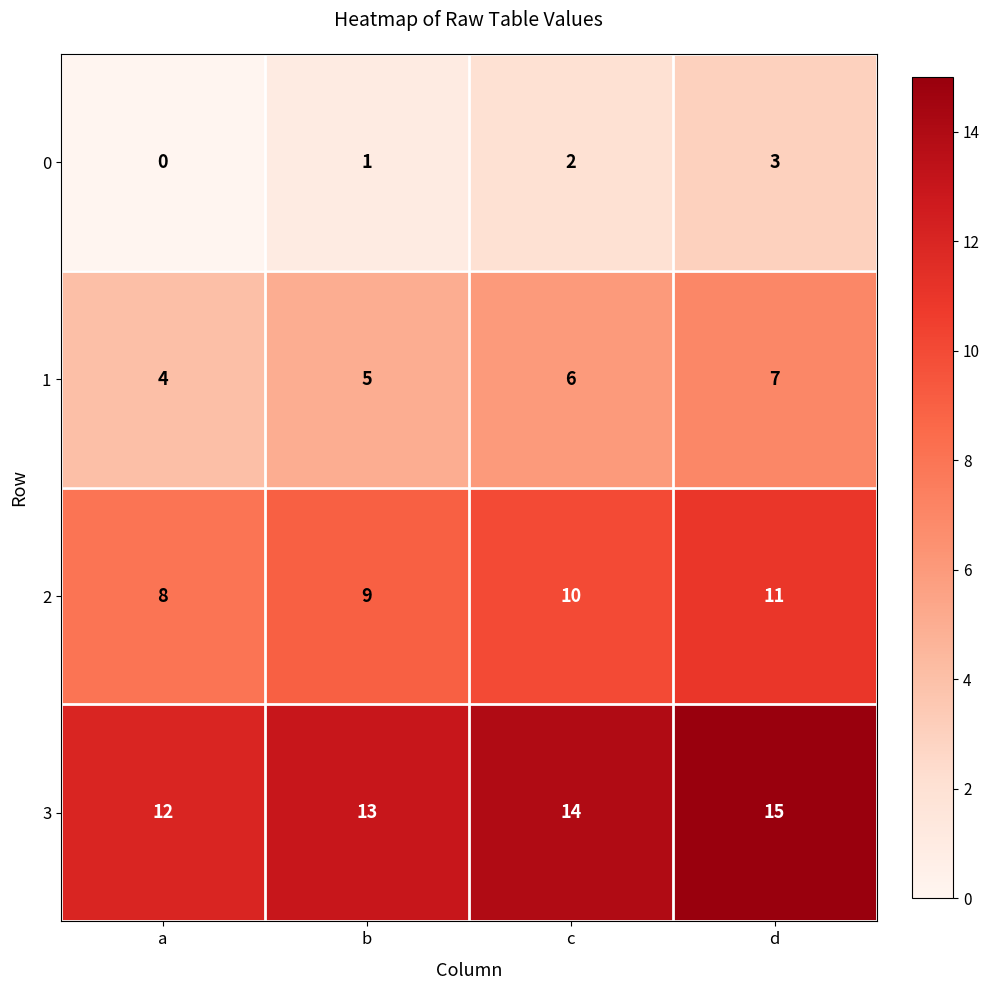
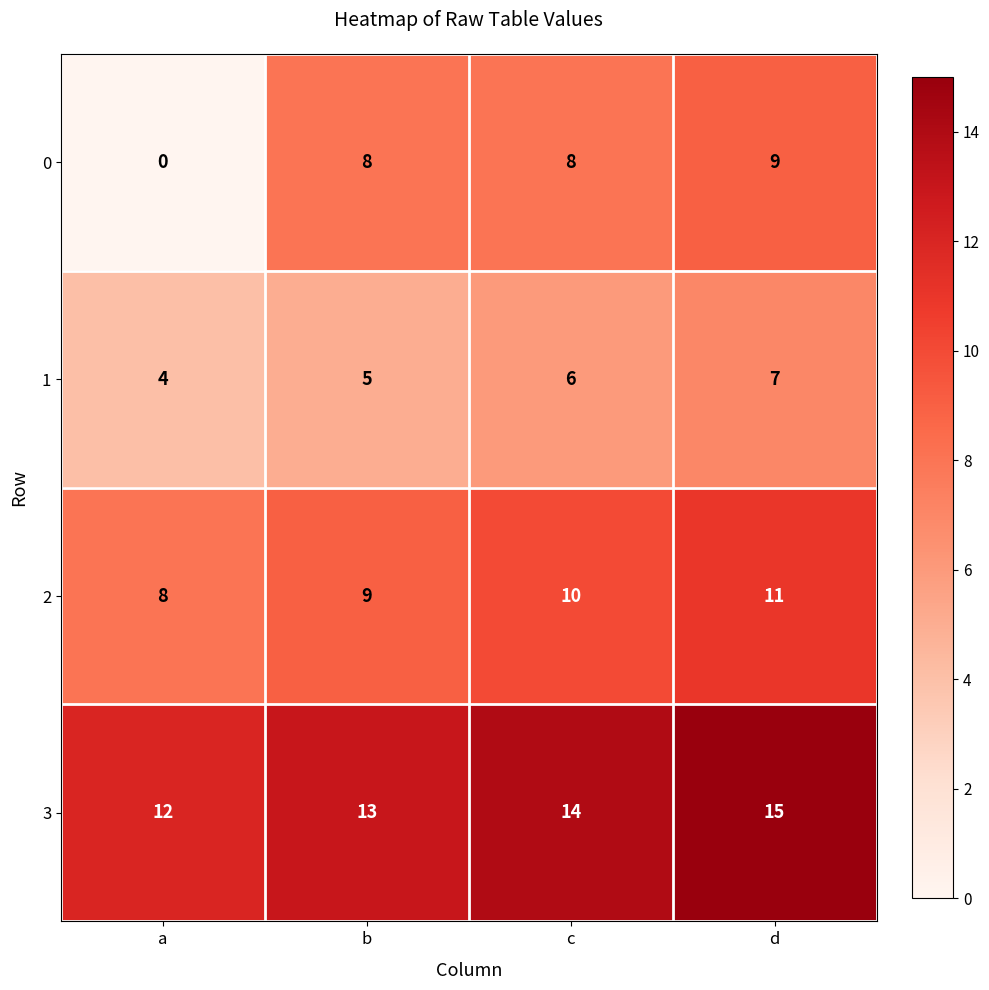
0, b: 1 -> 8
0, c: 2 -> 8
0, d: 3 -> 9
